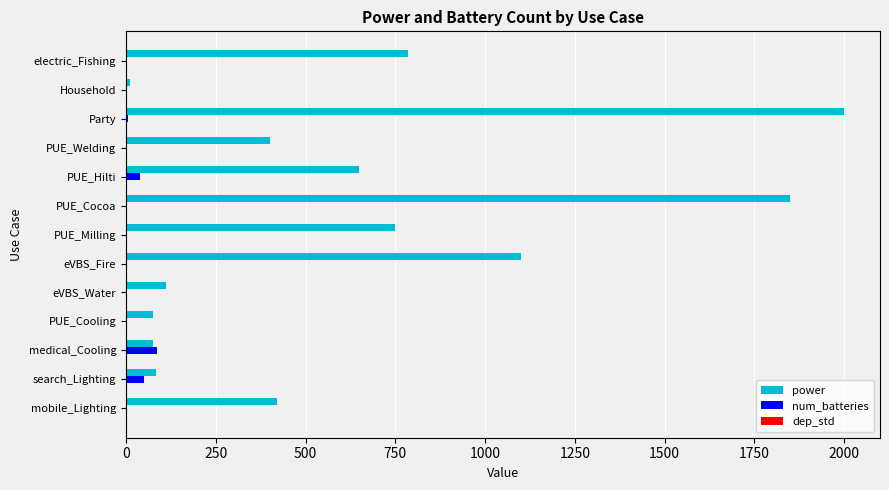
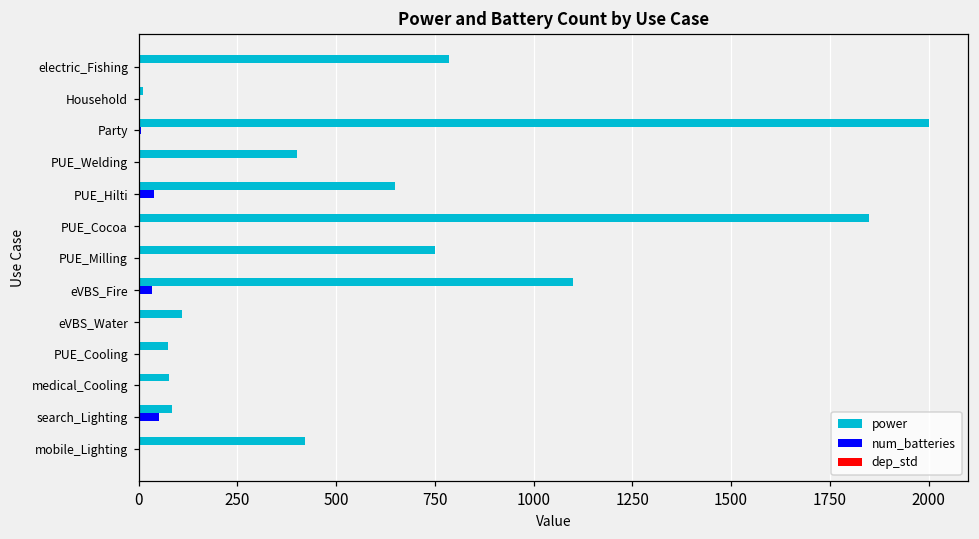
num_batteries, eVBS_Fire: 0 -> 40
num_batteries, medical_Cooling: 90 -> 0
